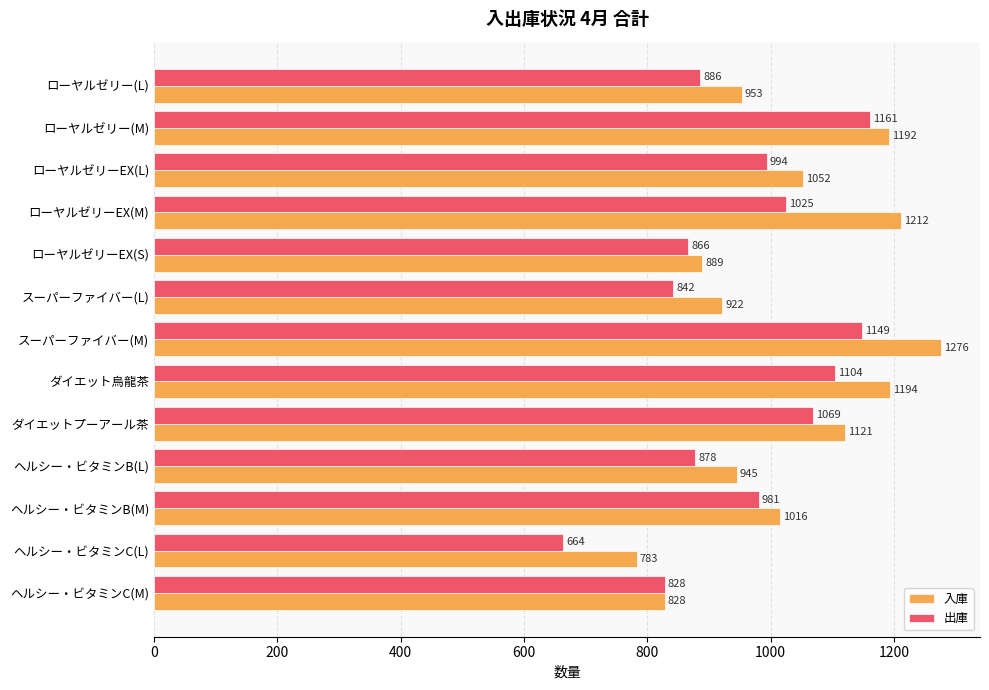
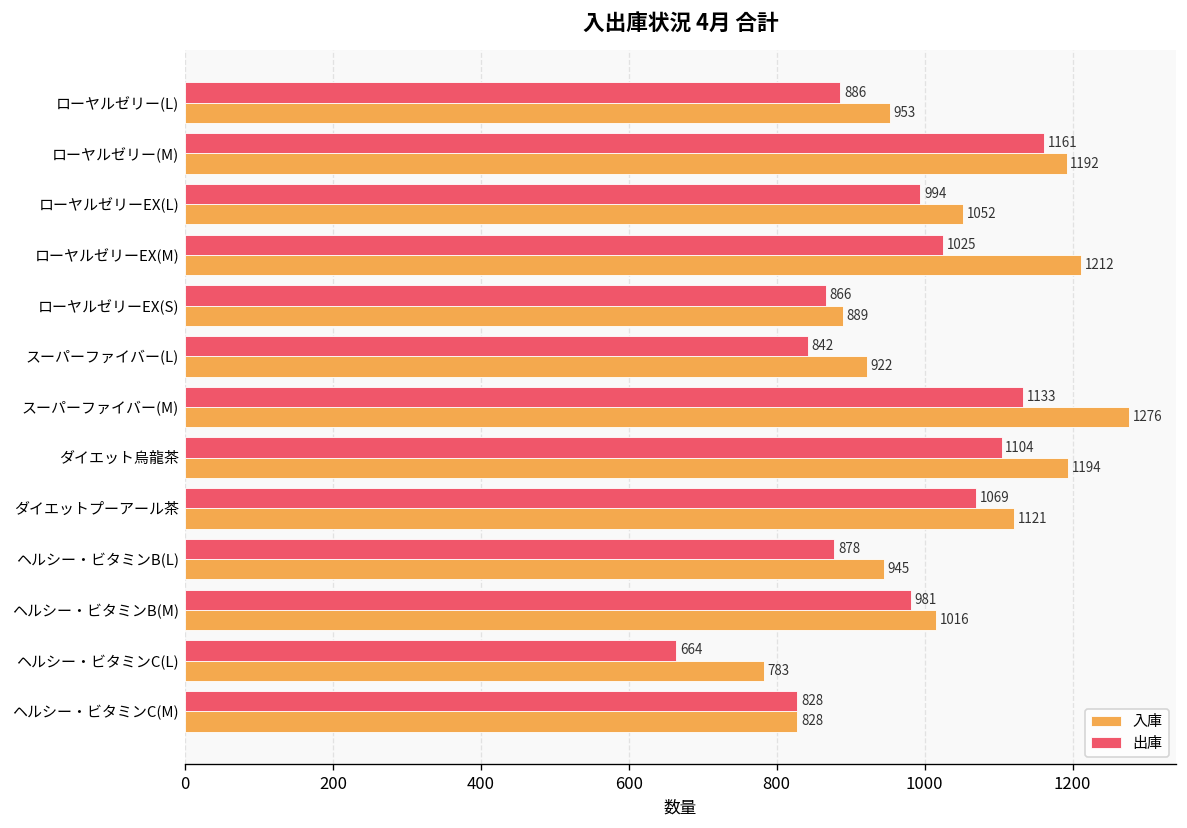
出庫, スーパーファイバー(M): 1149 -> 1133
